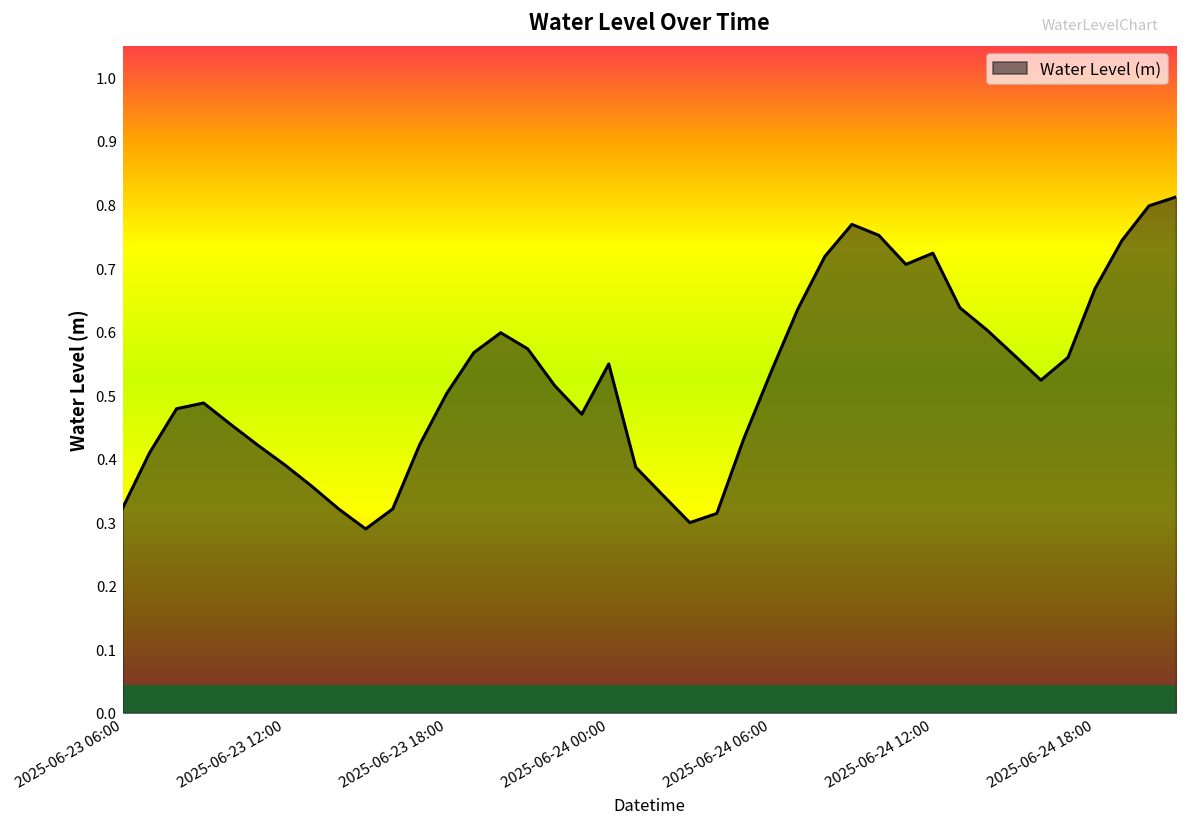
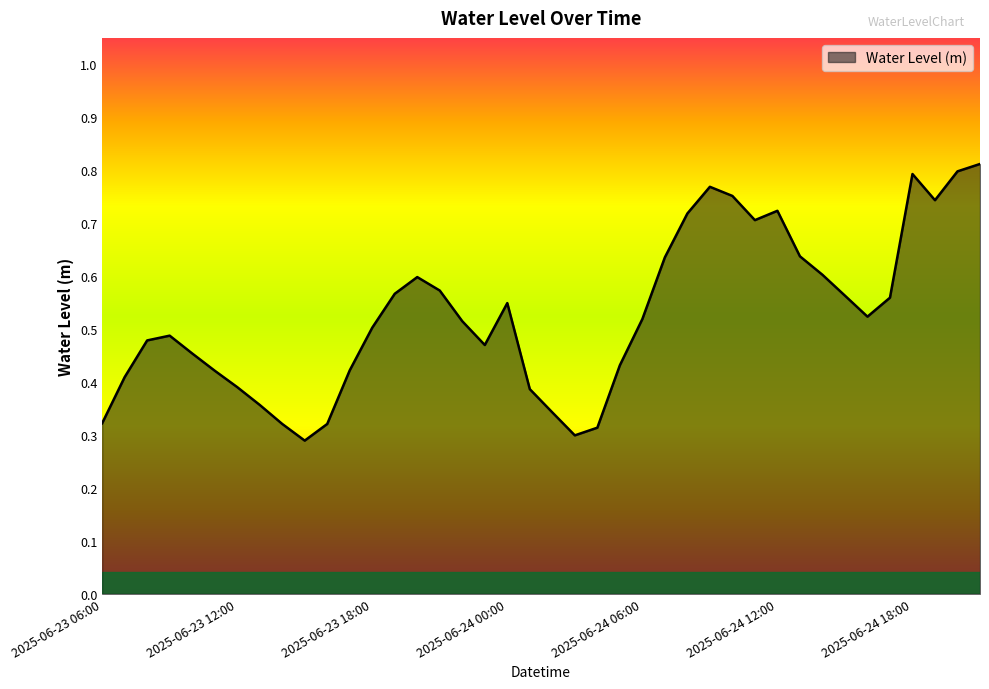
2025-06-24 06:00: 0.54 -> 0.52
2025-06-24 18:00: 0.67 -> 0.79
